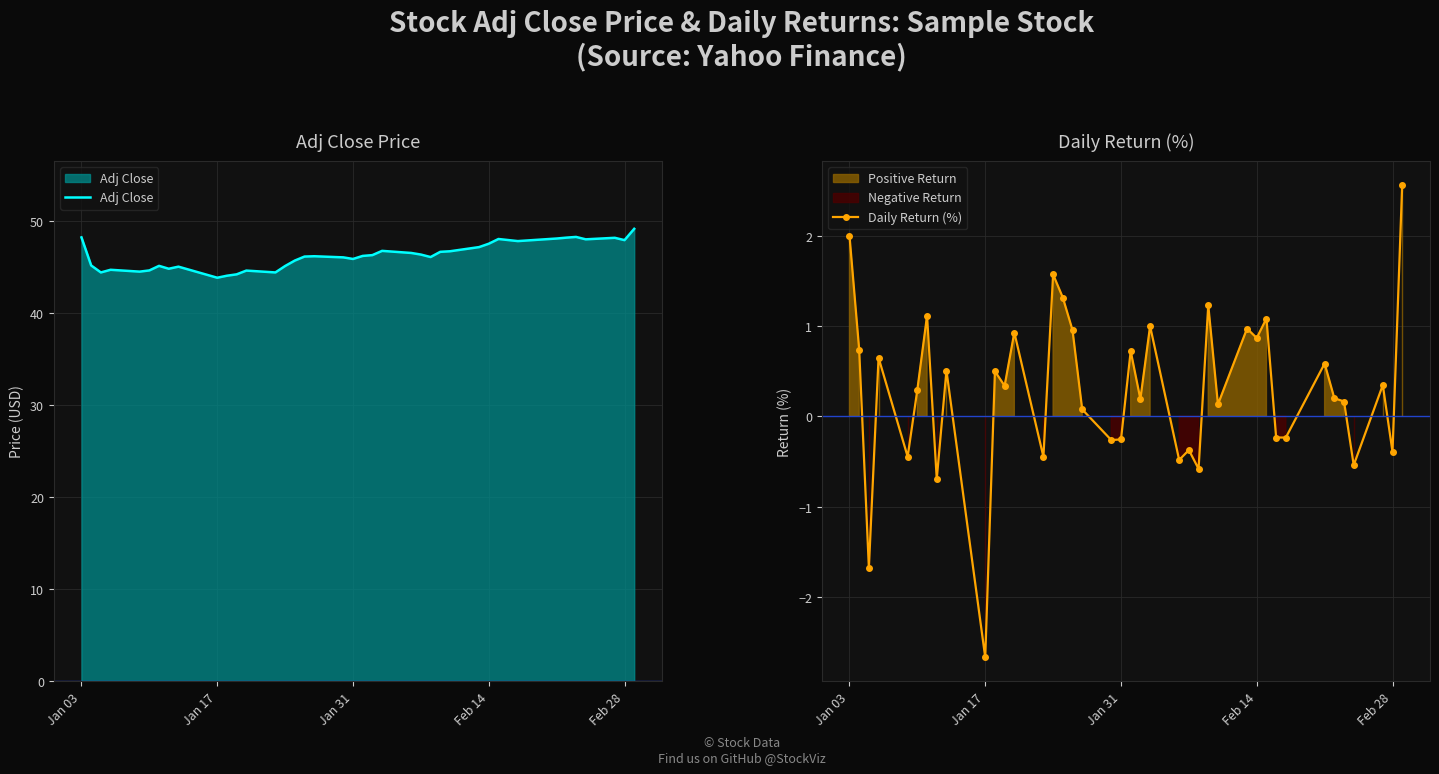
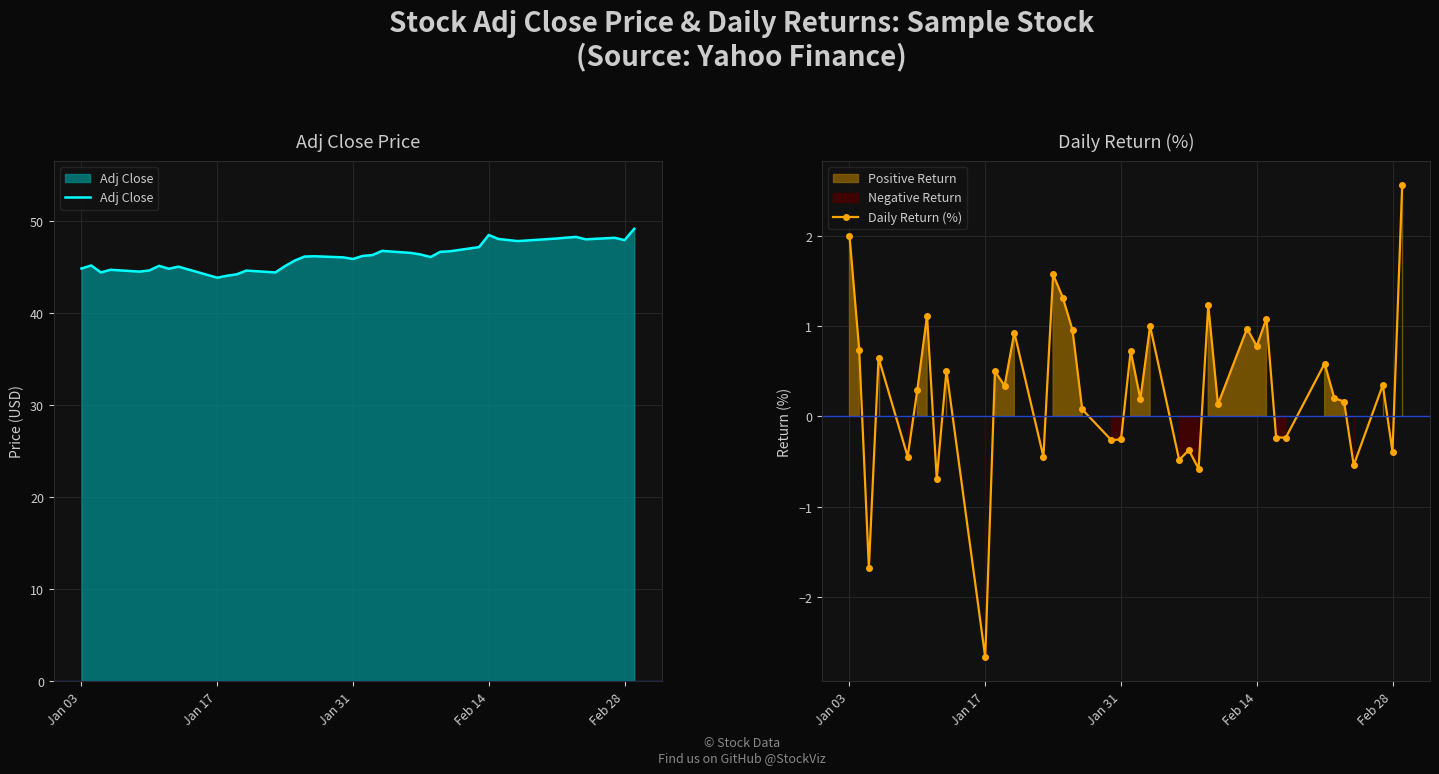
Adj Close Price, Jan 03: 48 -> 45
Adj Close Price, Feb 14: 47.5 -> 48.5
Daily Return (%), Feb 14: 0.9 -> 0.8
